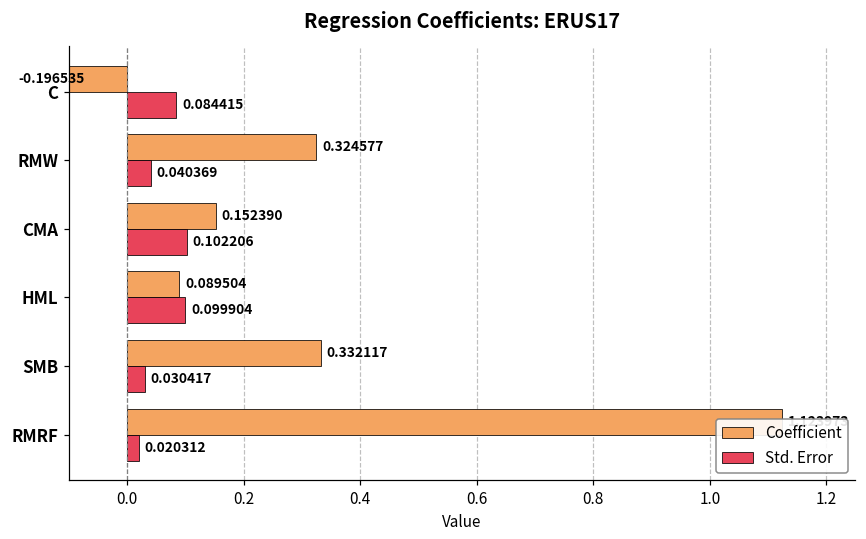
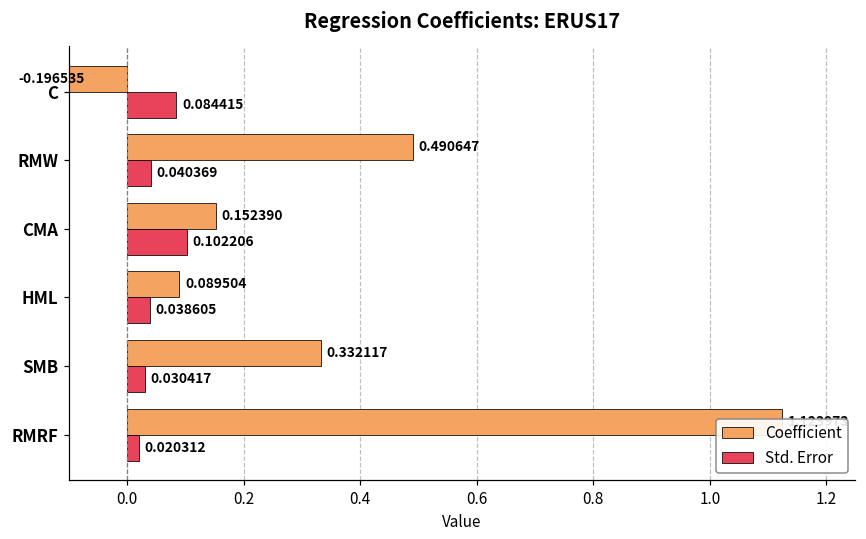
Coefficient, RMW: 0.324577 -> 0.490647
Std. Error, HML: 0.099904 -> 0.038605
